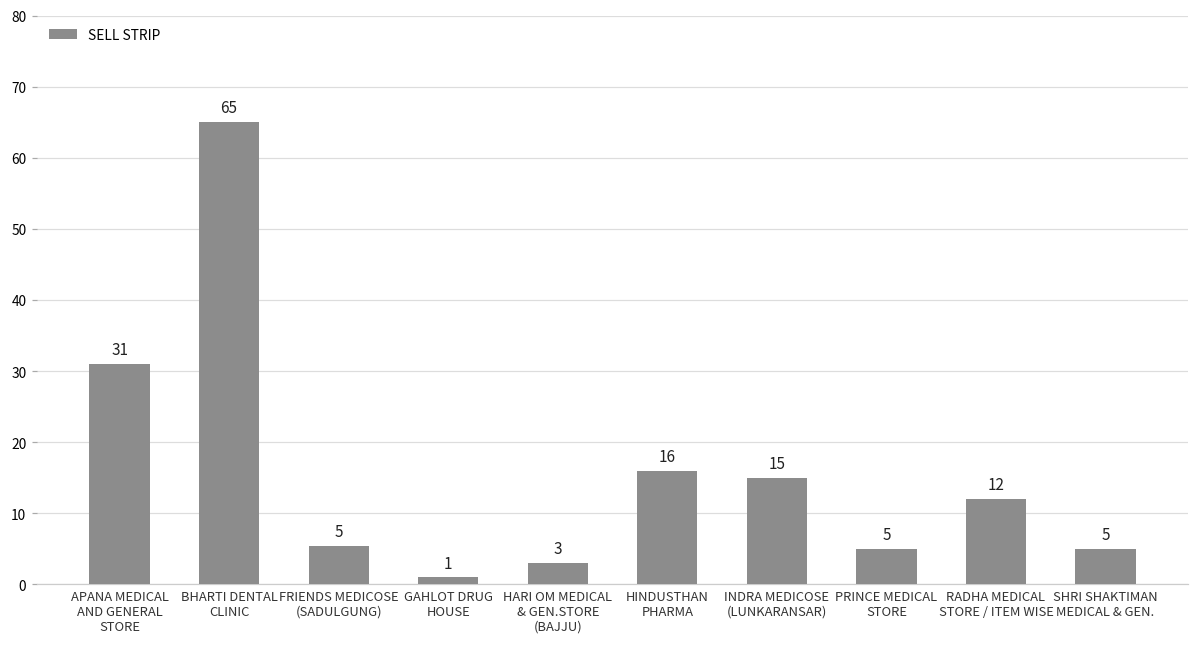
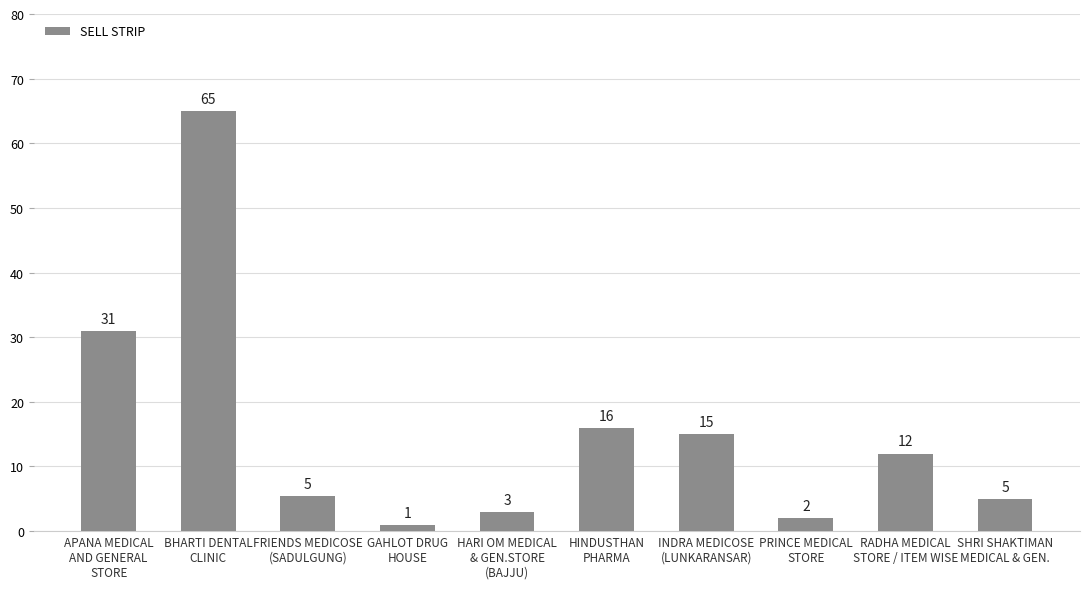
PRINCE MEDICAL STORE: 5 -> 2
